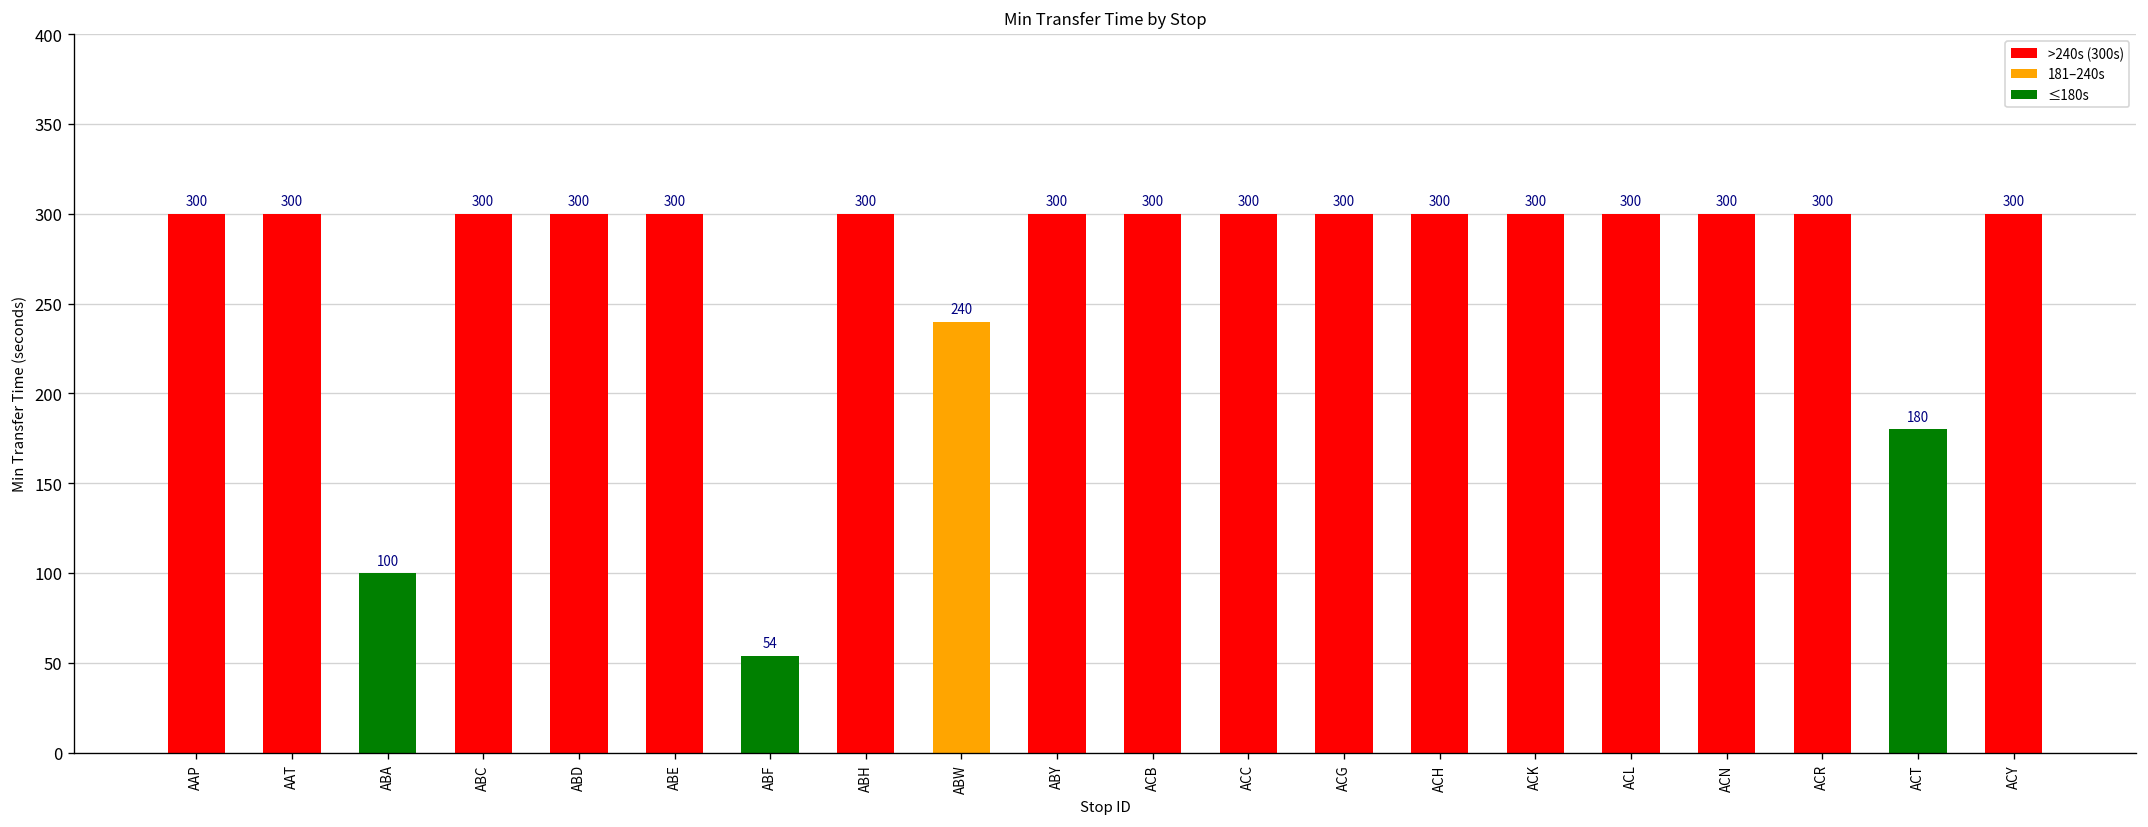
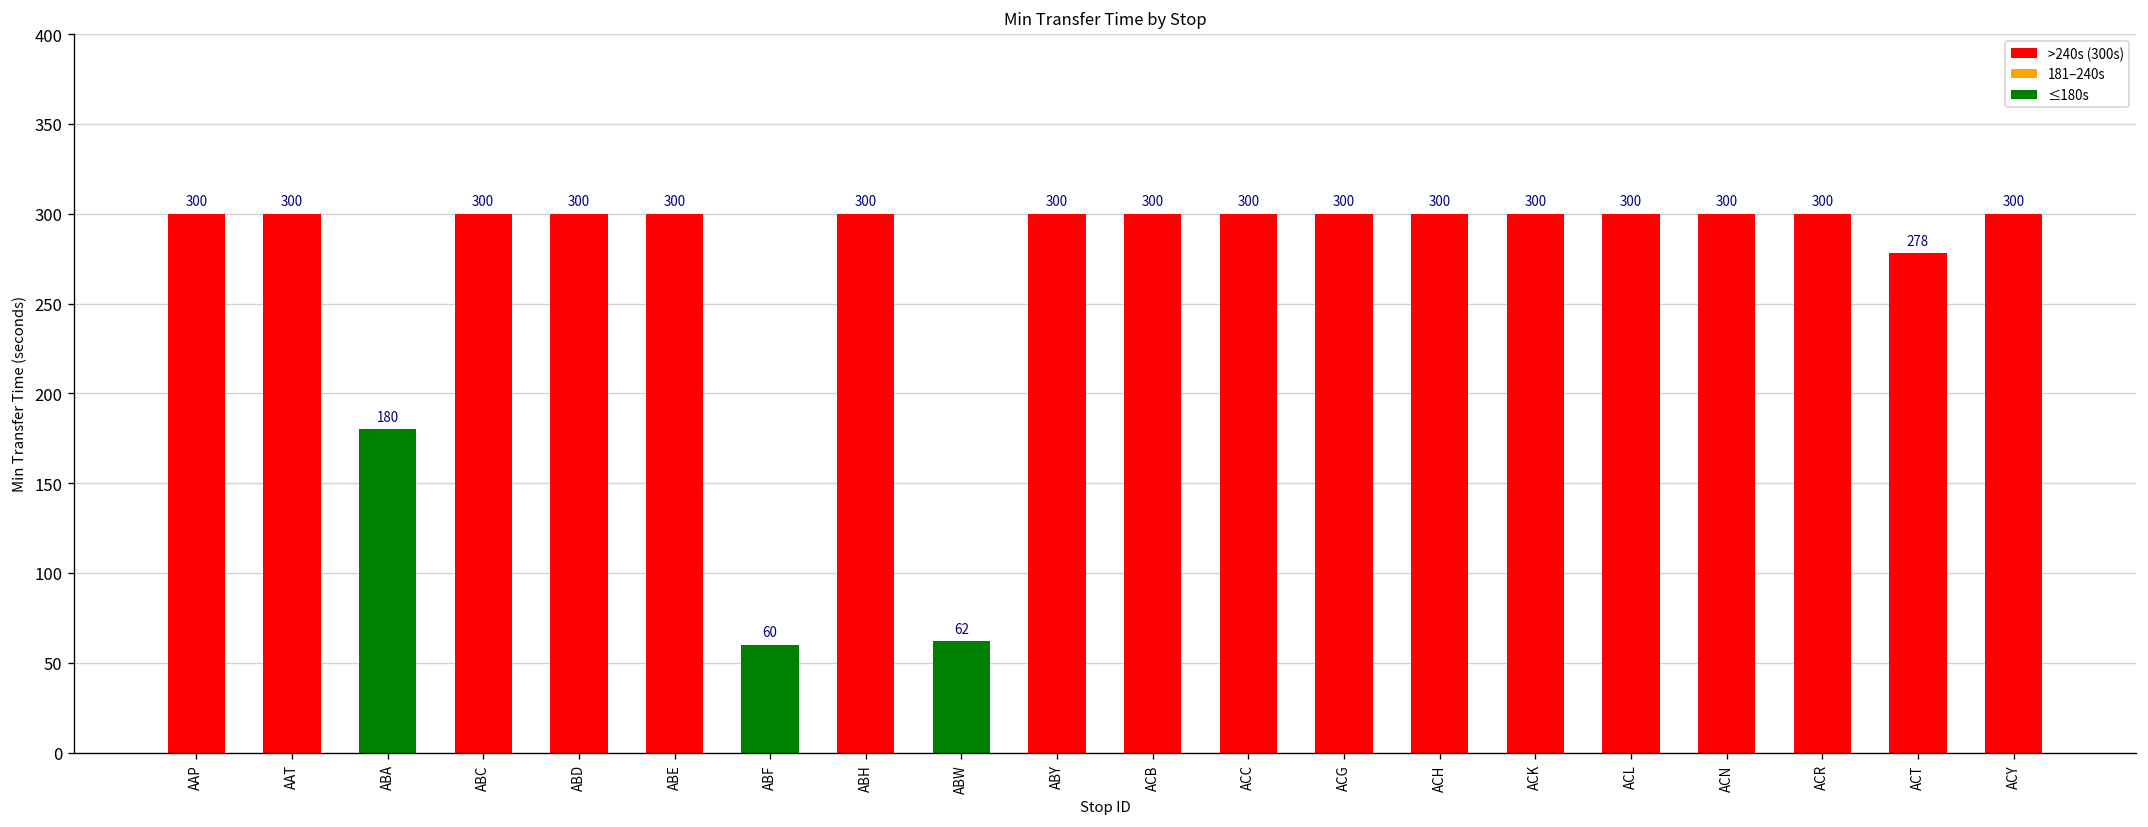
ABA: 100 -> 180
ABF: 54 -> 60
ABW: 240 -> 62
ACT: 180 -> 278
